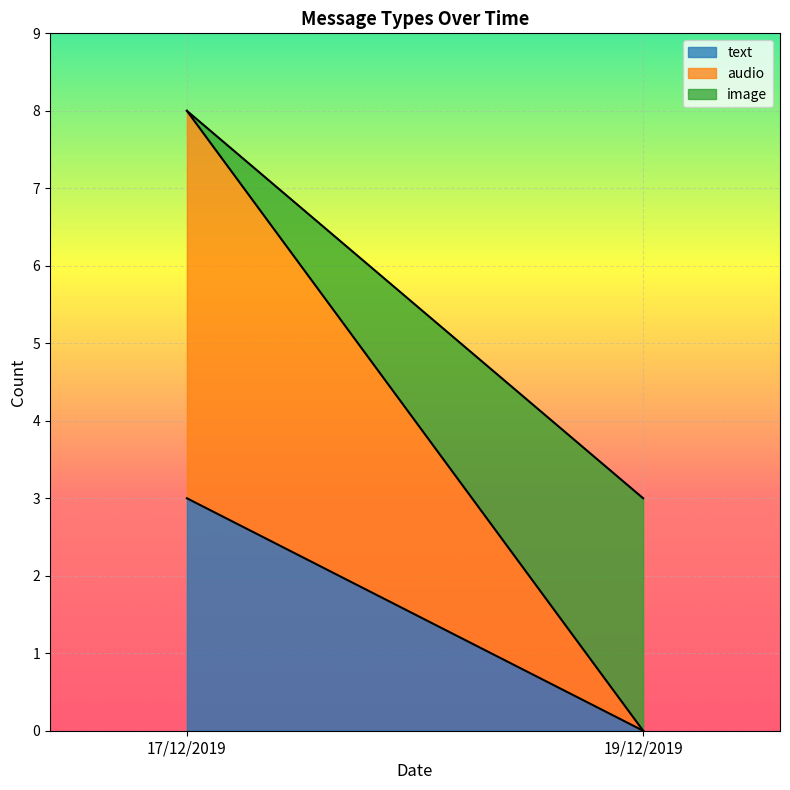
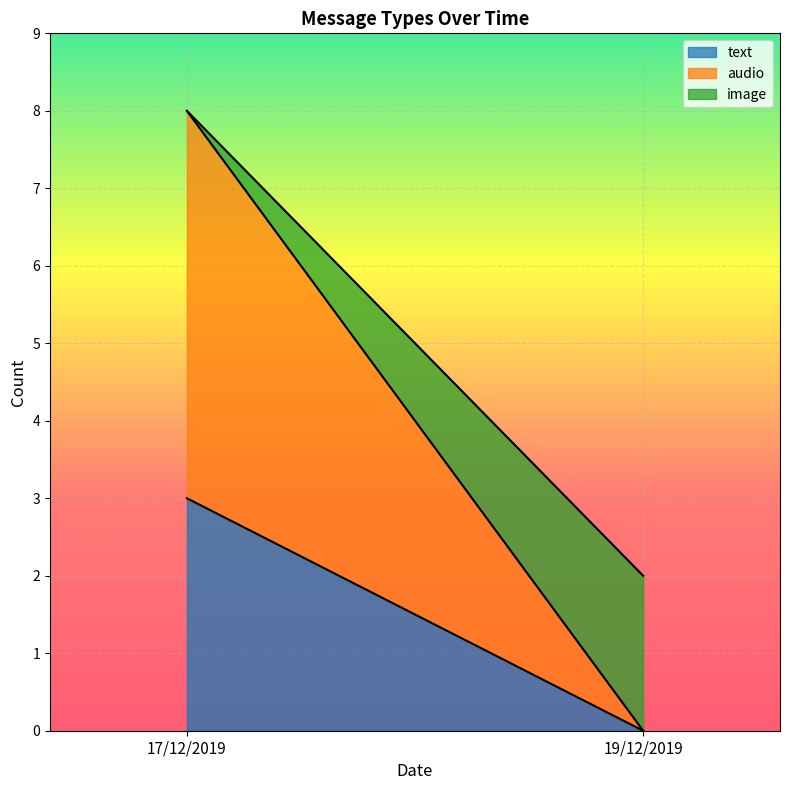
image, 19/12/2019: 3 -> 2
